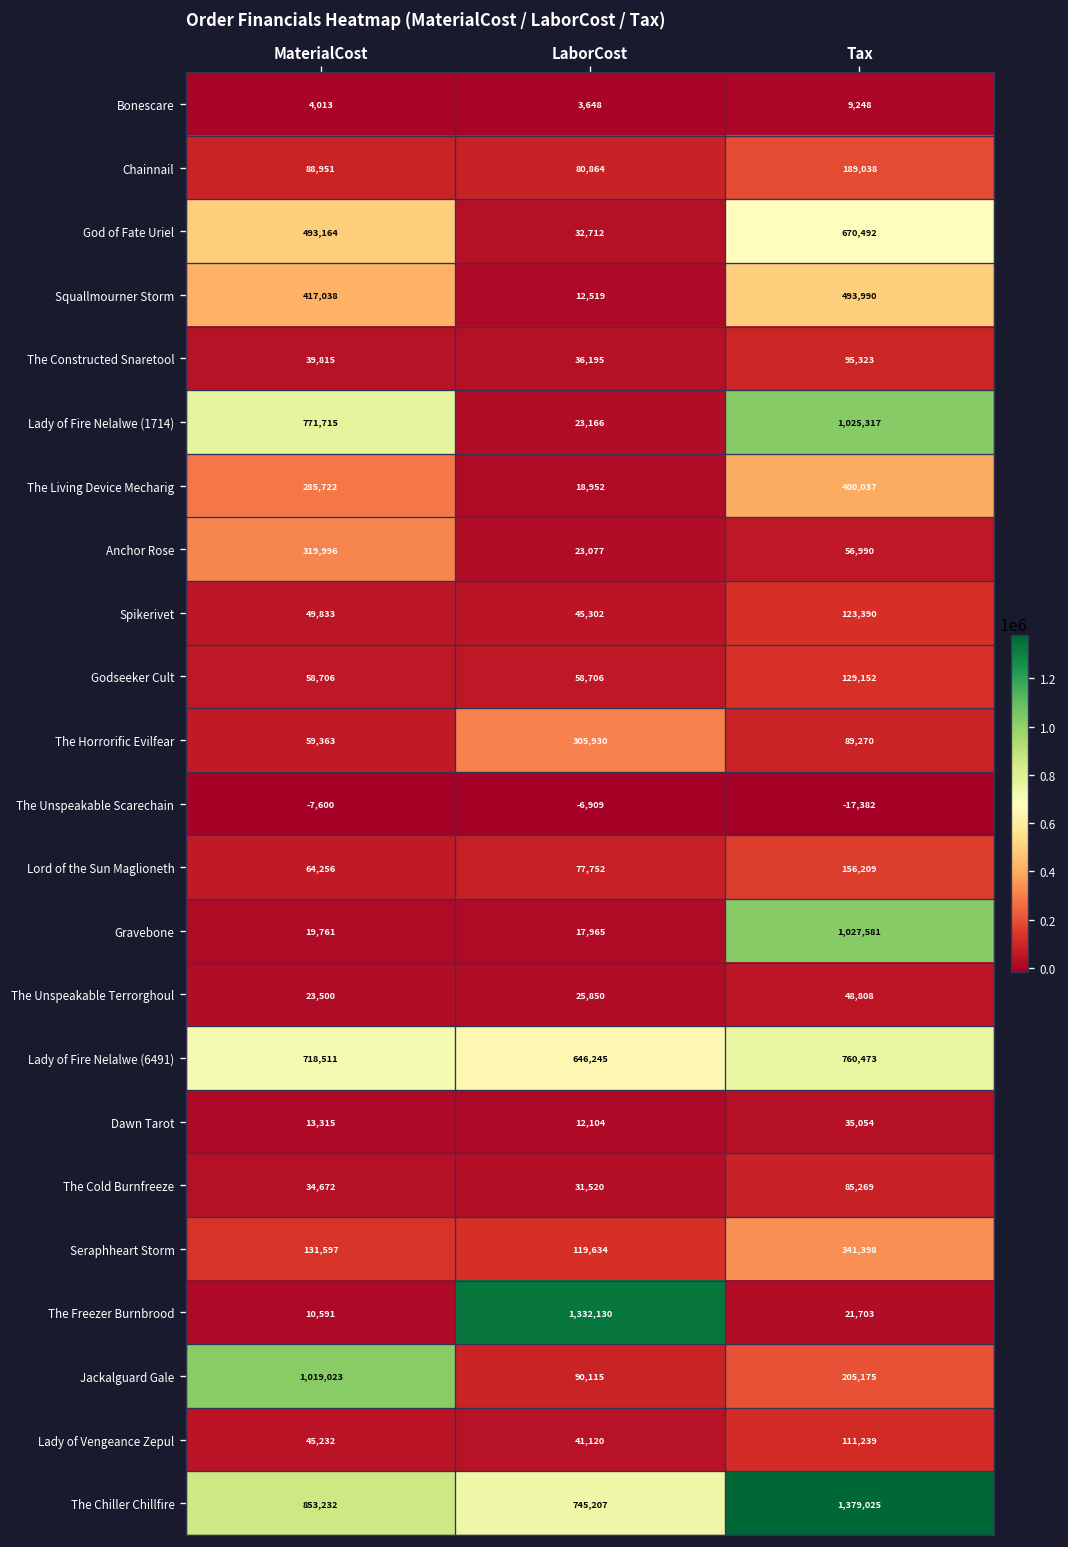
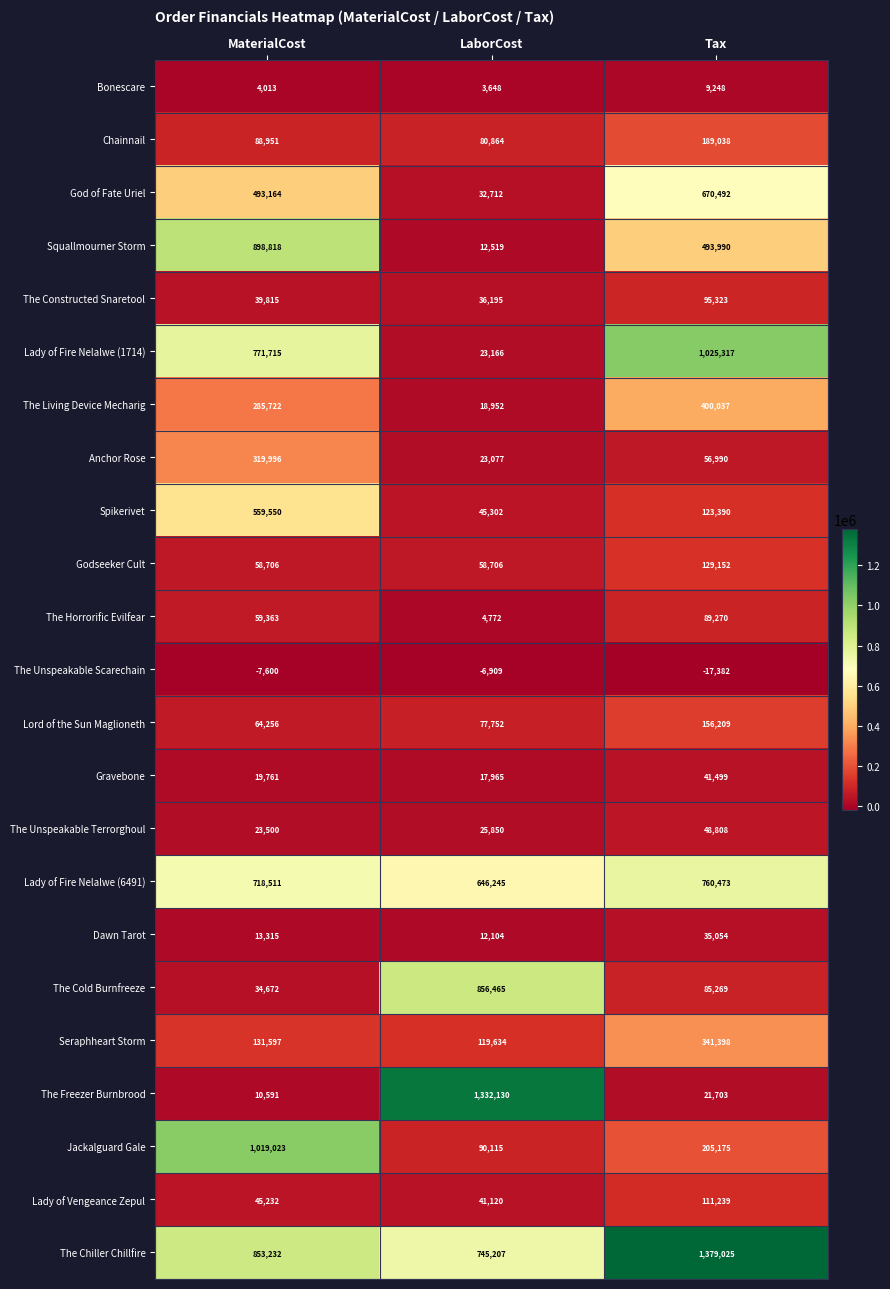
Squallmourner Storm, MaterialCost: 417,038 -> 898,818
Spikerivet, MaterialCost: 49,833 -> 559,550
The Horrorific Evilfear, LaborCost: 305,930 -> 4,772
Gravebone, Tax: 1,027,581 -> 41,499
The Cold Burnfreeze, LaborCost: 31,520 -> 856,465
